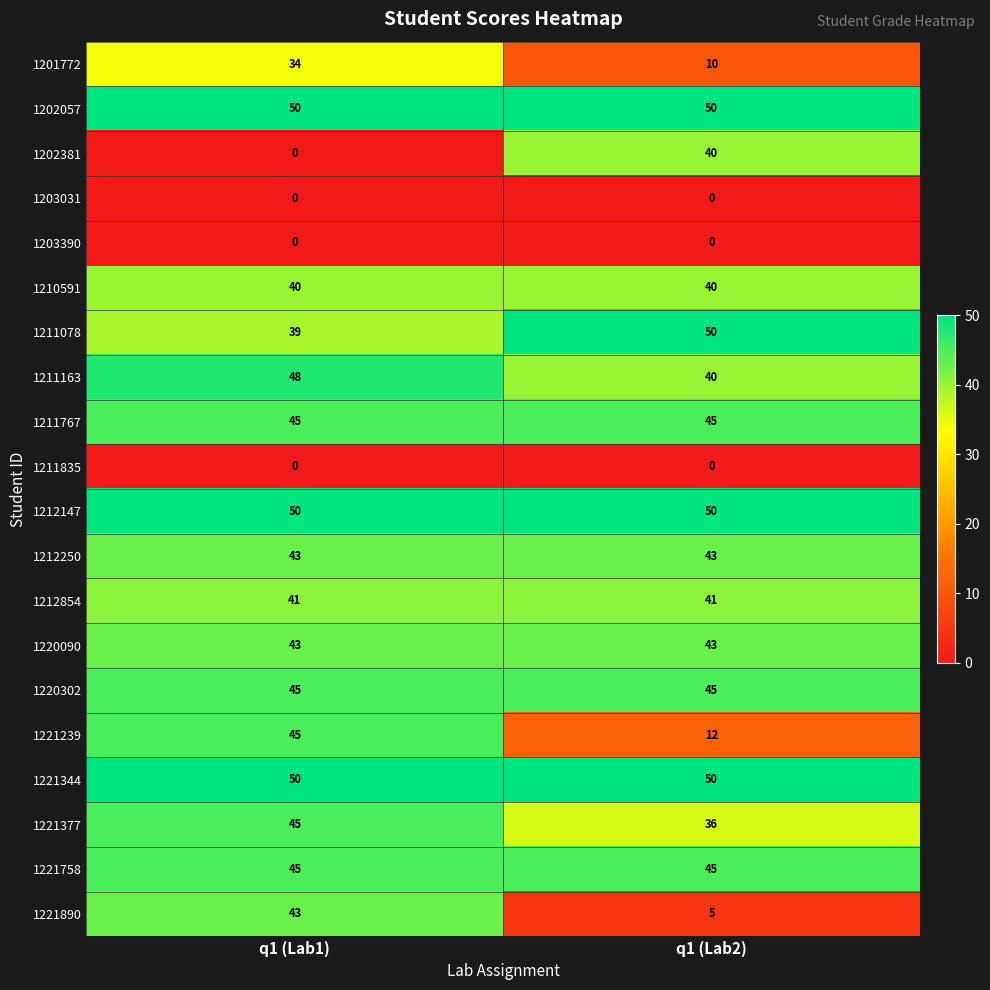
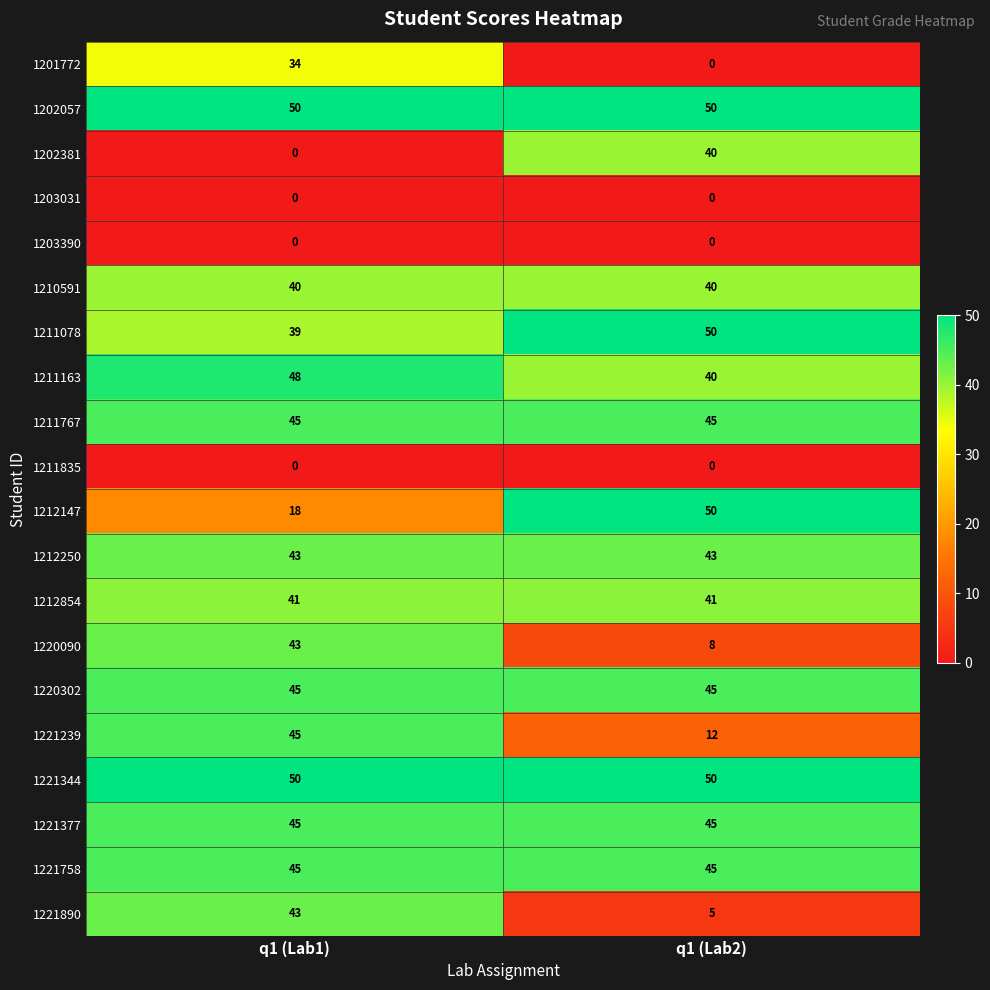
1201772, q1 (Lab2): 10 -> 0
1212147, q1 (Lab1): 50 -> 18
1220090, q1 (Lab2): 43 -> 8
1221377, q1 (Lab2): 36 -> 45
